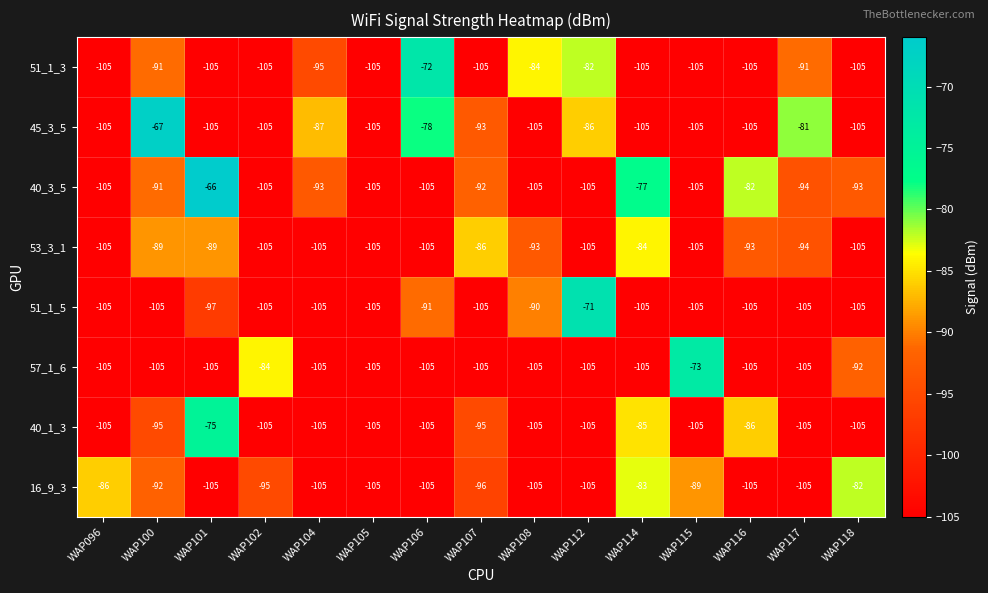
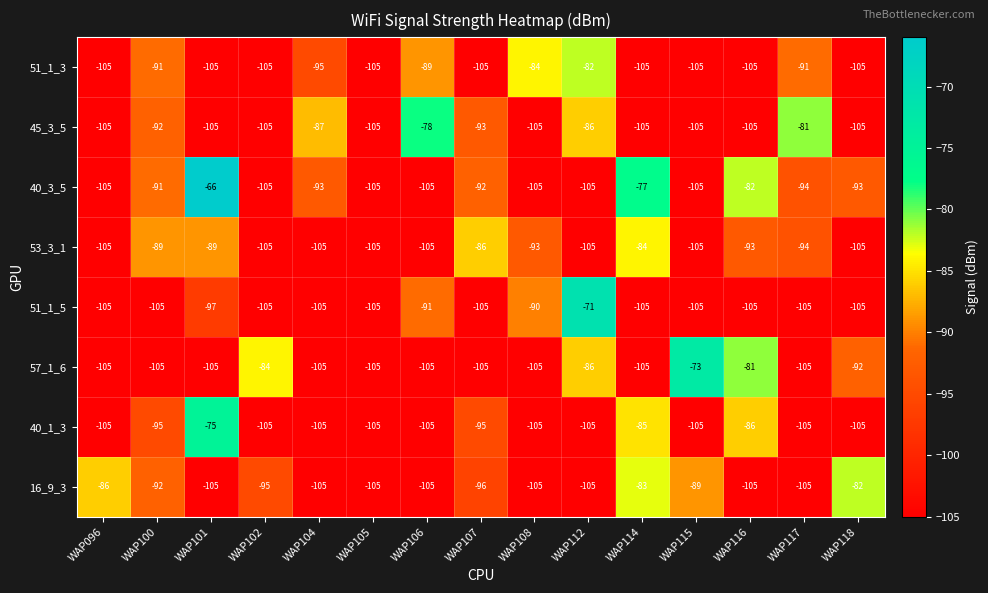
51_1_3, WAP106: -72 -> -89
45_3_5, WAP100: -67 -> -92
57_1_6, WAP112: -105 -> -86
57_1_6, WAP116: -105 -> -81
